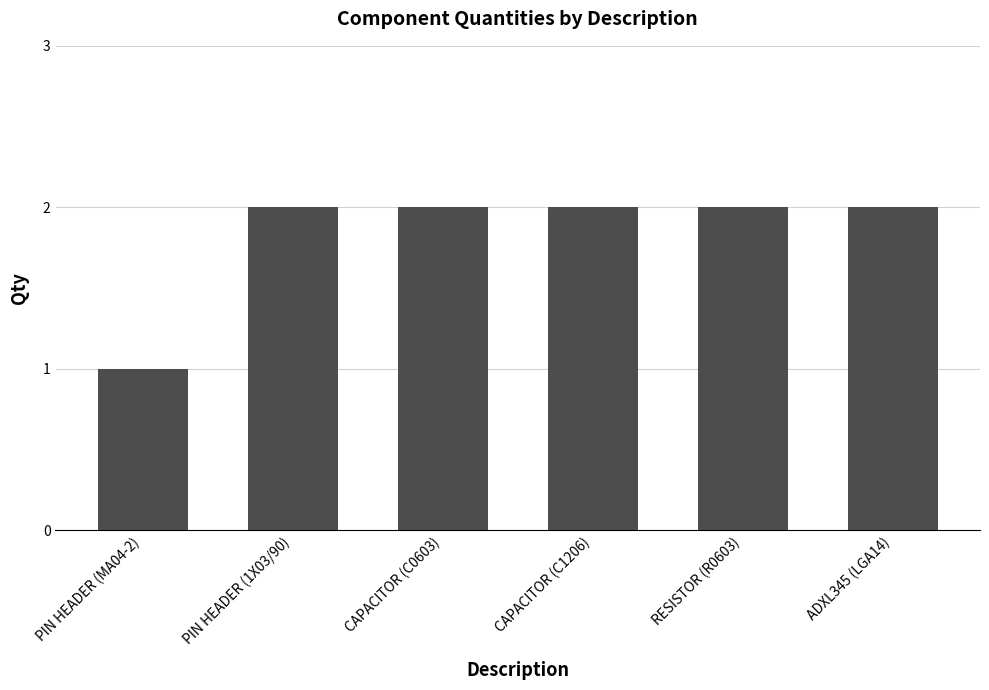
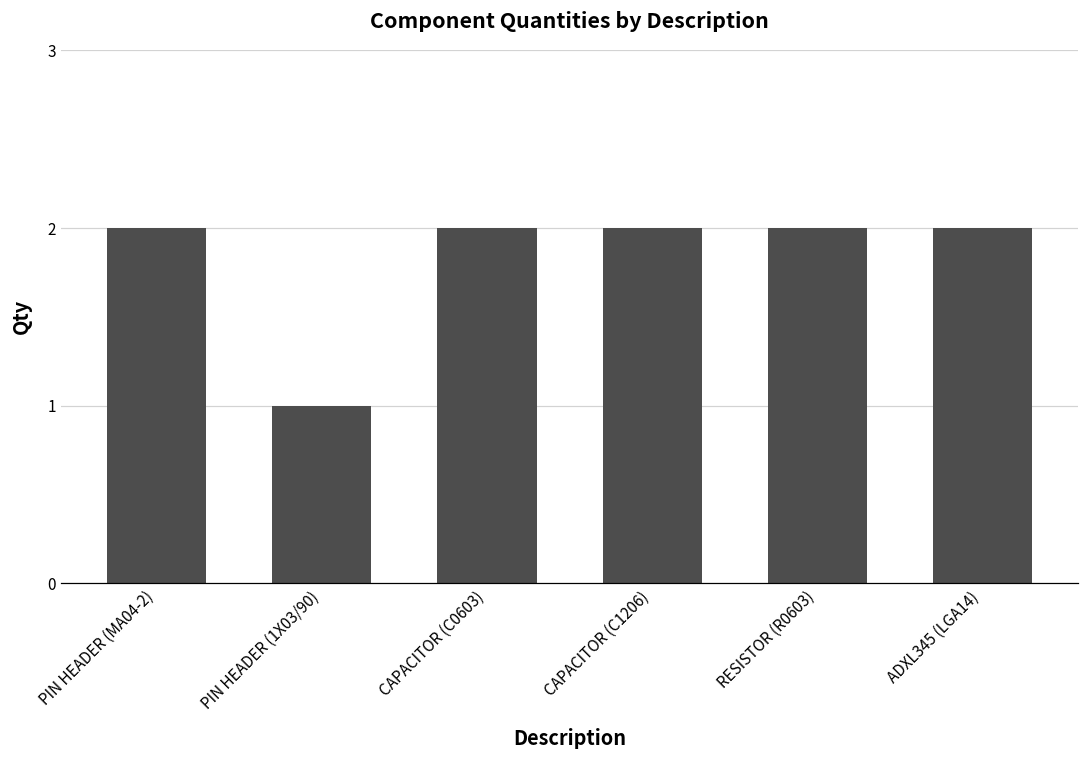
PIN HEADER (MA04-2): 1 -> 2
PIN HEADER (1X03/90): 2 -> 1
